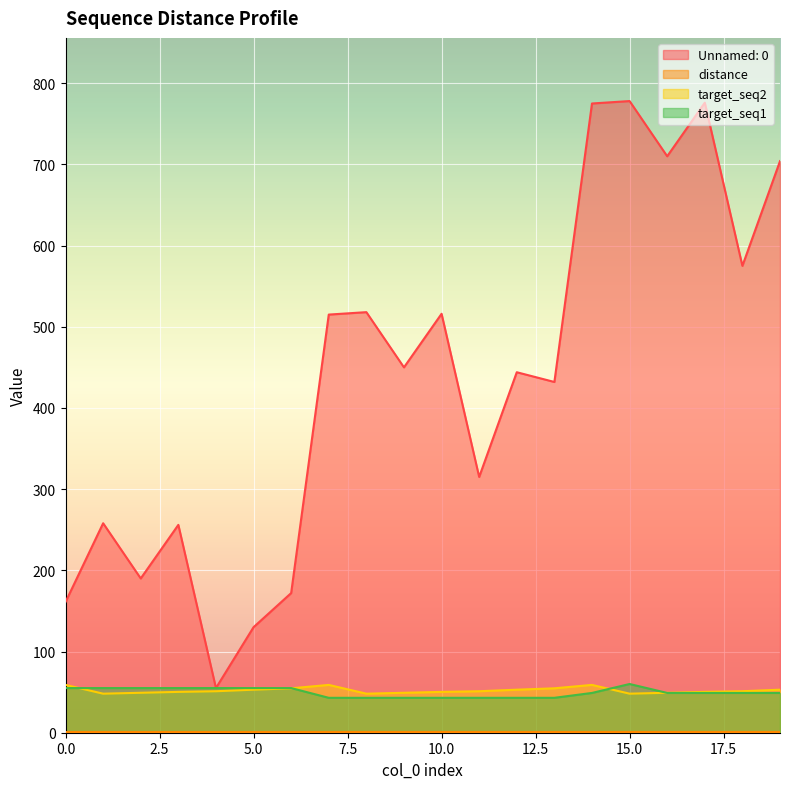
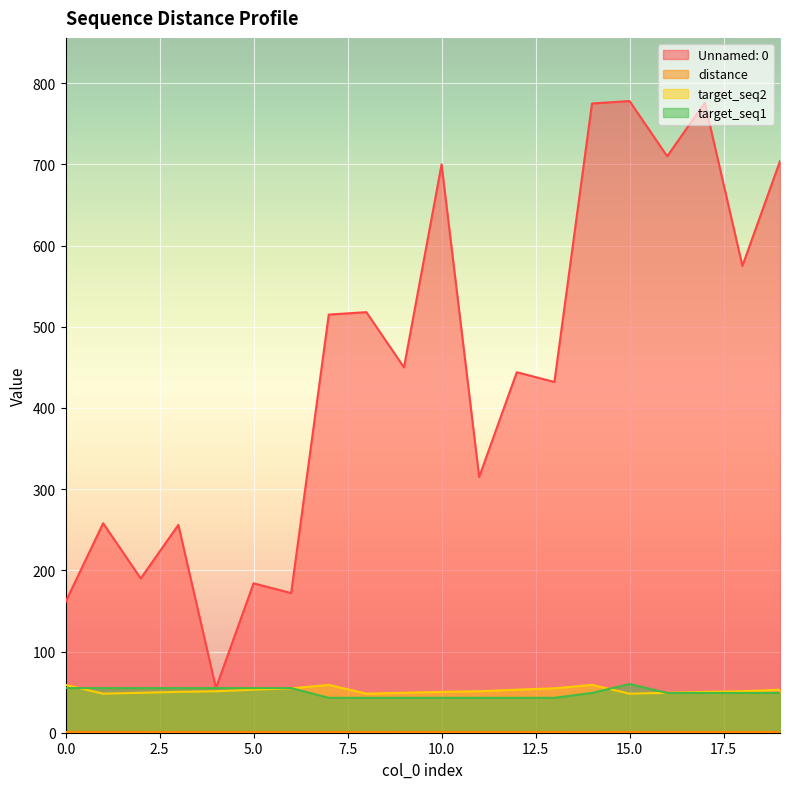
Unnamed: 0, 5.0: 130 -> 180
Unnamed: 0, 10.0: 520 -> 700
